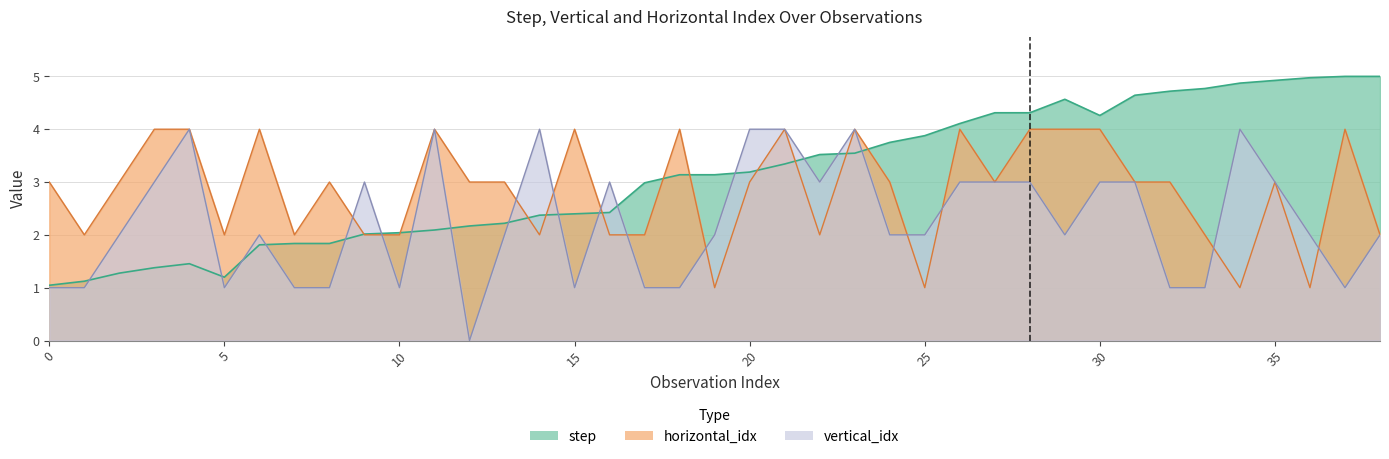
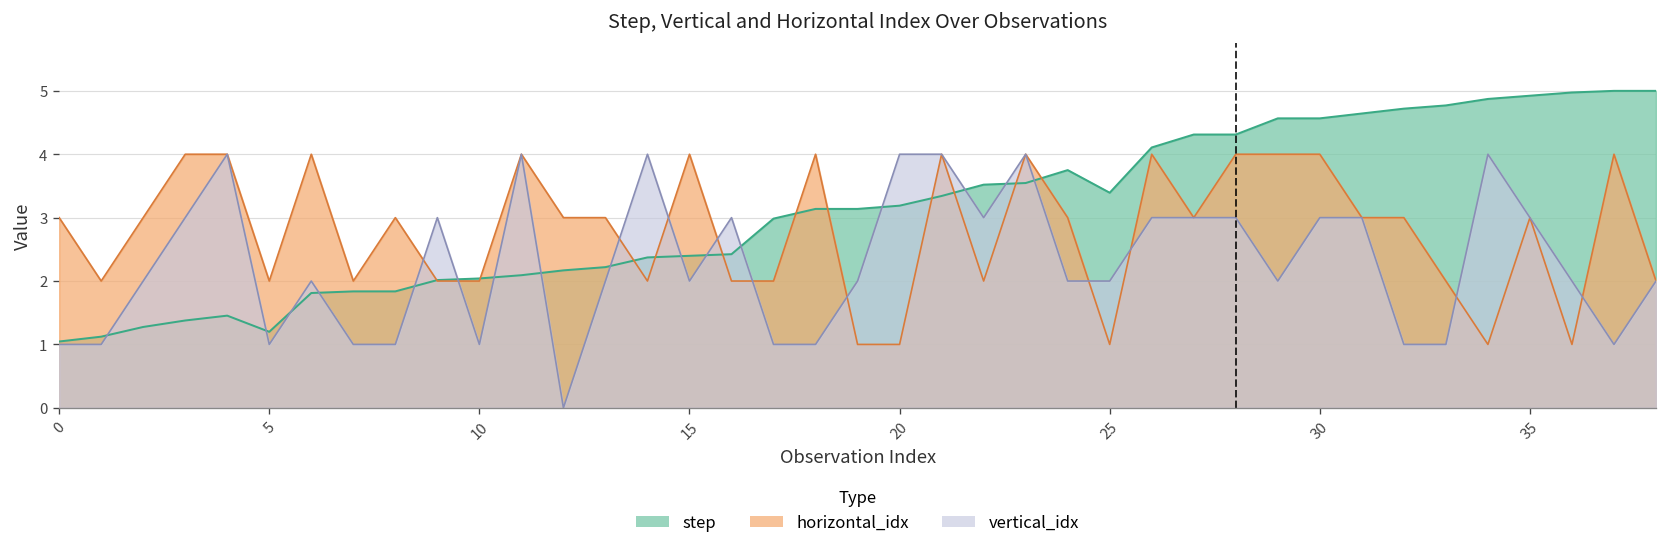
vertical_idx, 15: 1 -> 2
horizontal_idx, 20: 3 -> 1
step, 25: 3.9 -> 3.4
step, 30: 4.3 -> 4.6
